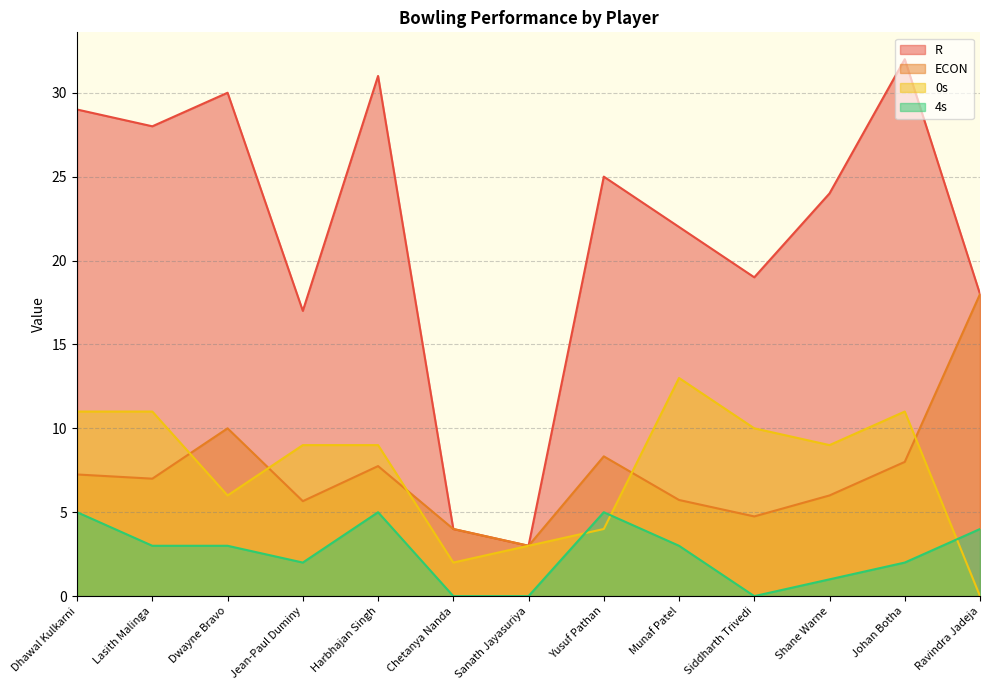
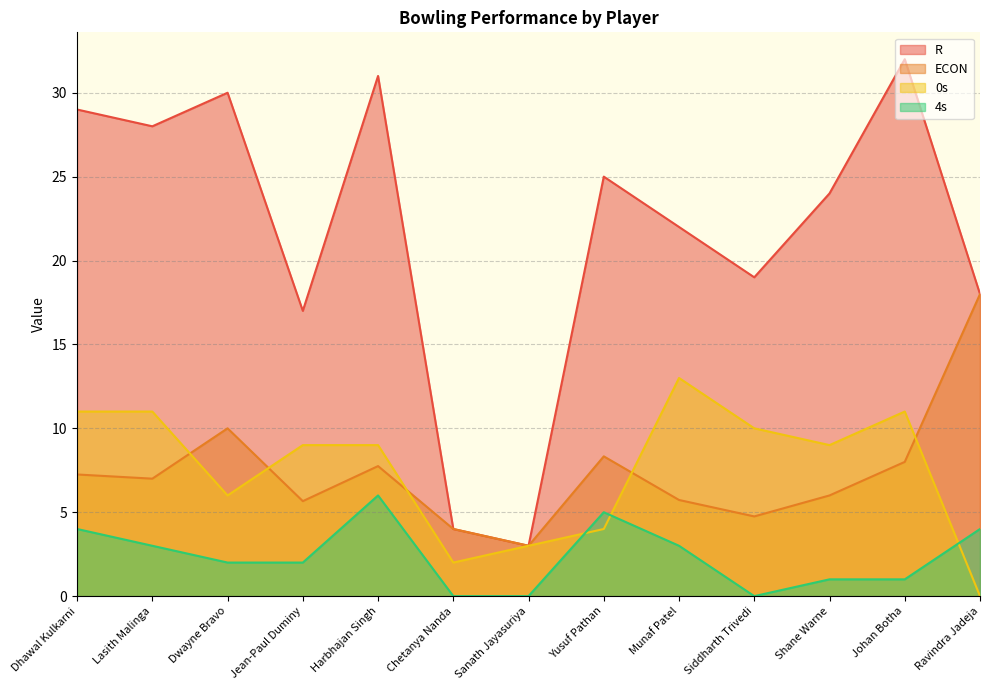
4s, Dhawal Kulkarni: 5 -> 4
4s, Dwayne Bravo: 3 -> 2
4s, Harbhajan Singh: 5 -> 6
4s, Johan Botha: 2 -> 1
